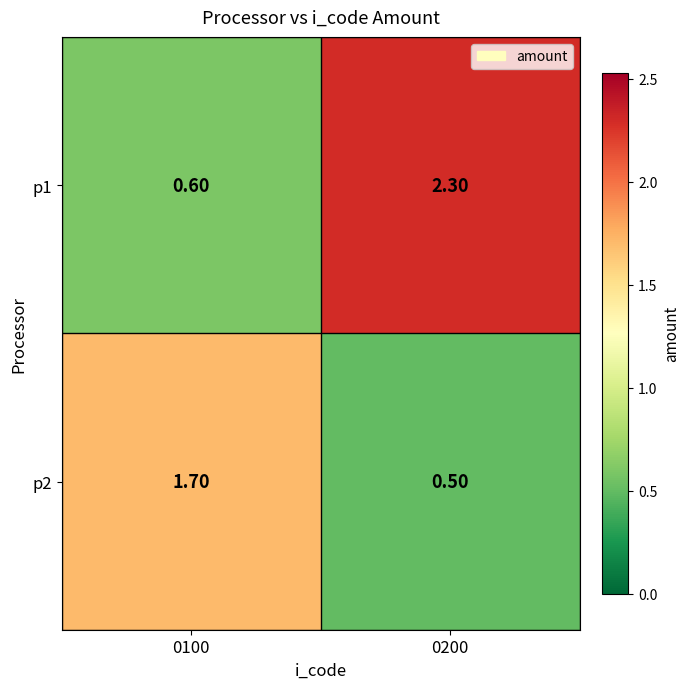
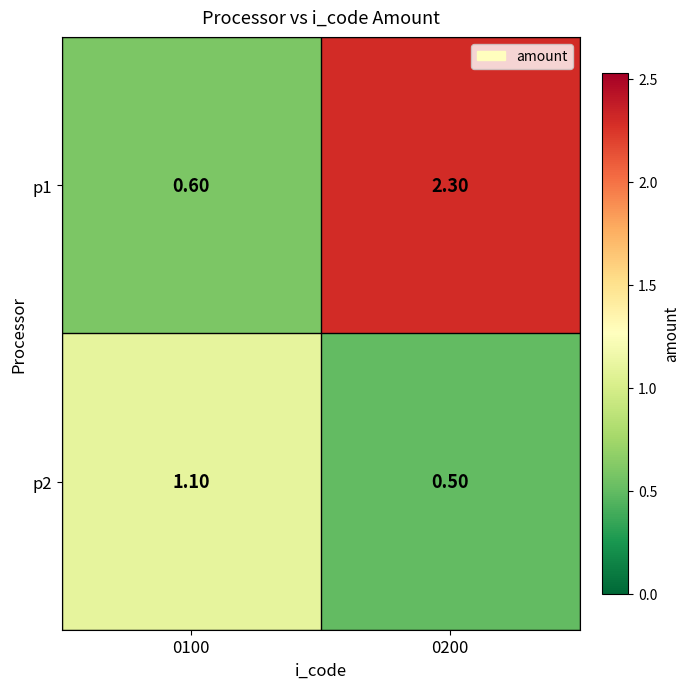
p2, 0100: 1.70 -> 1.10
